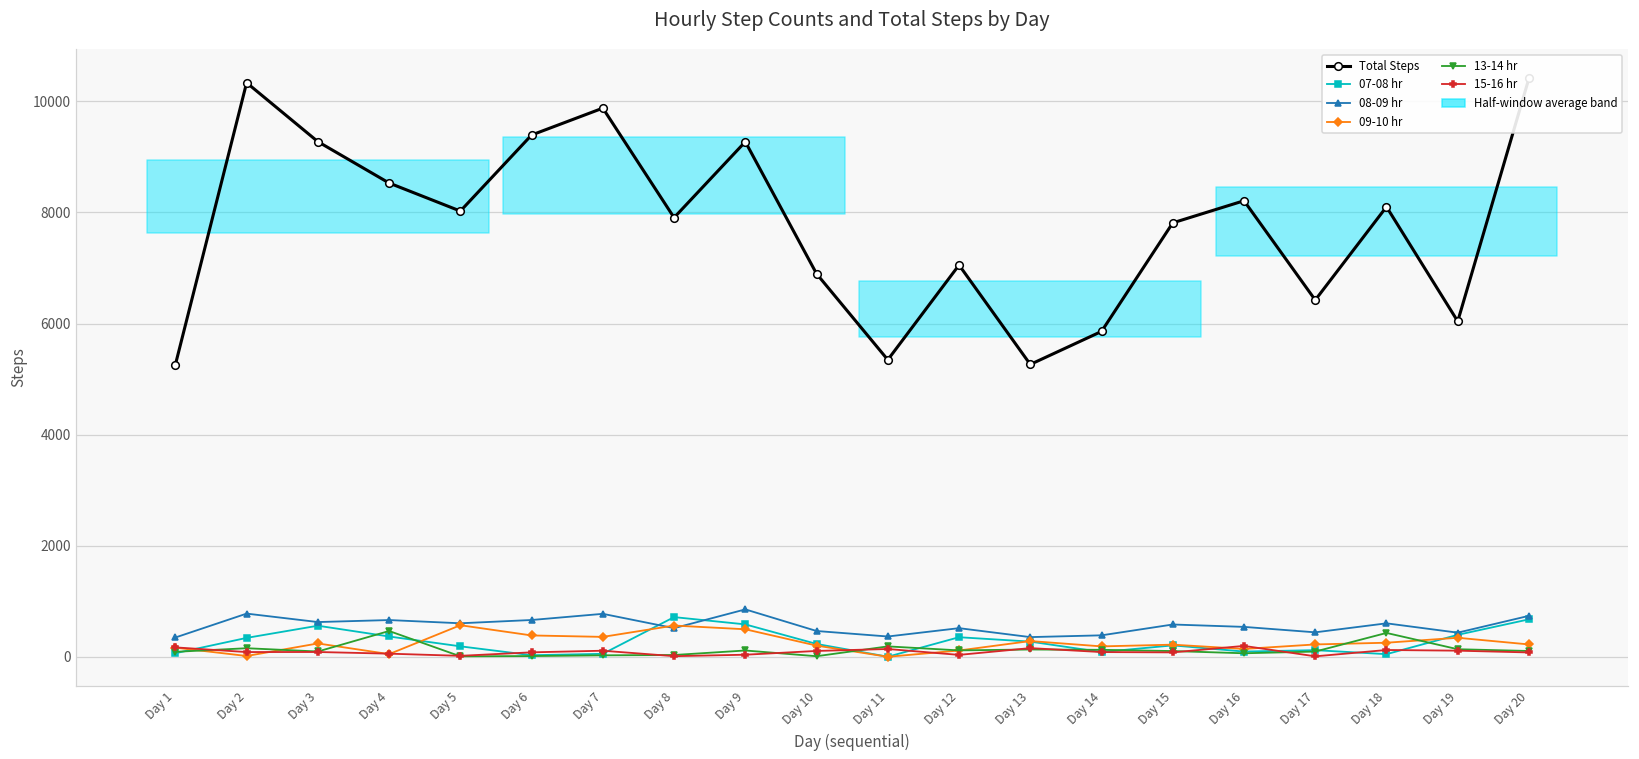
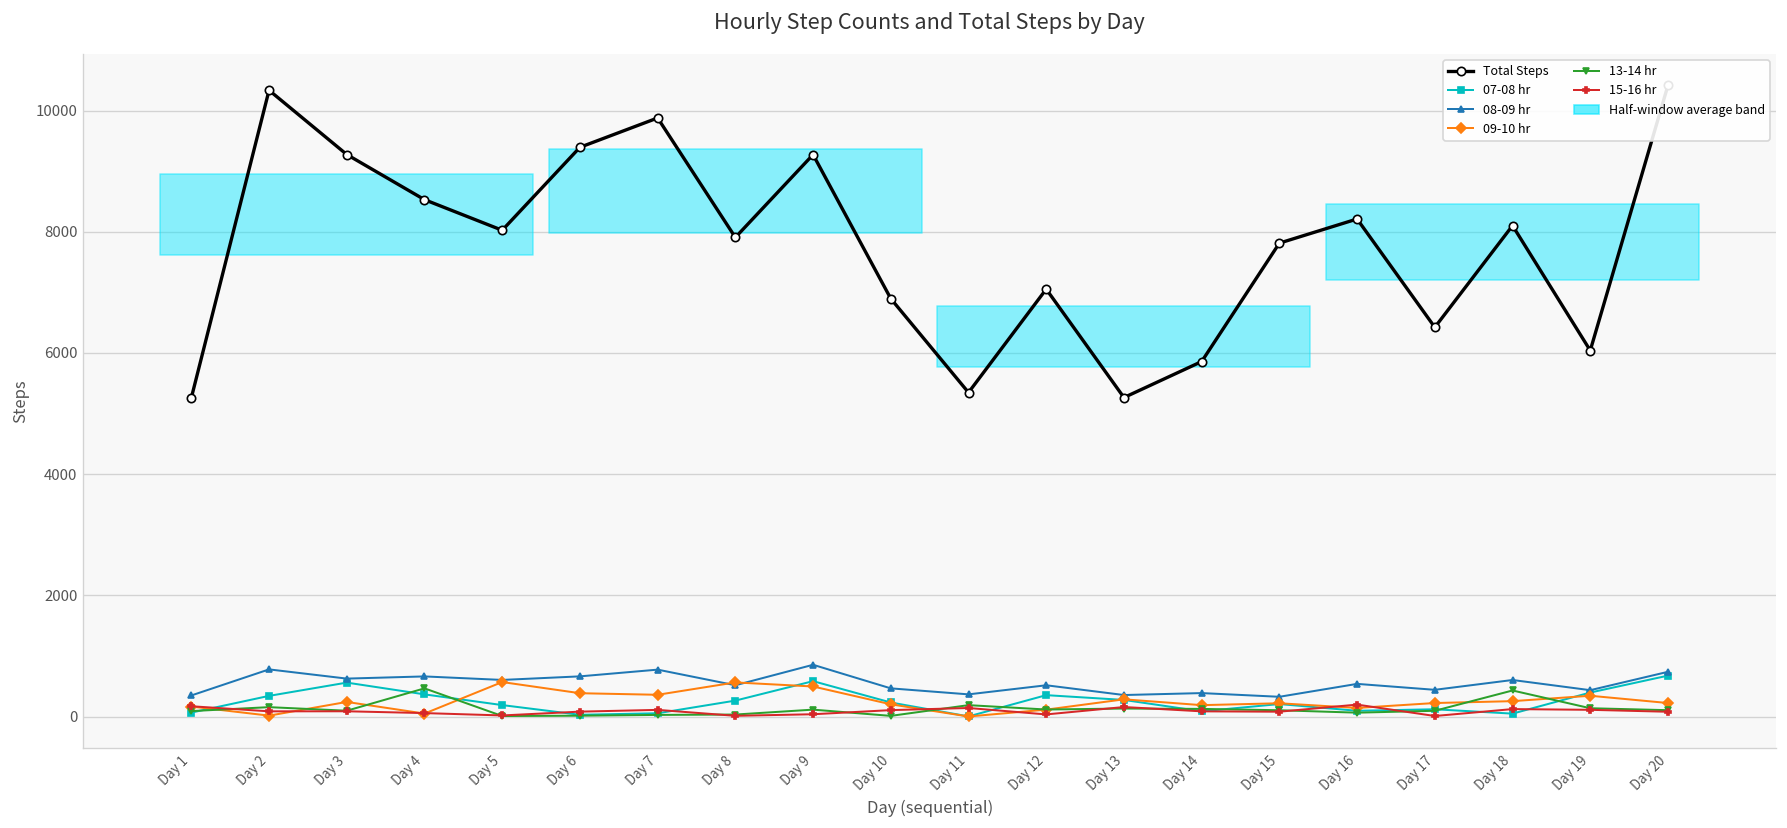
07-08 hr, Day 8: 700 -> 300
08-09 hr, Day 15: 600 -> 300
